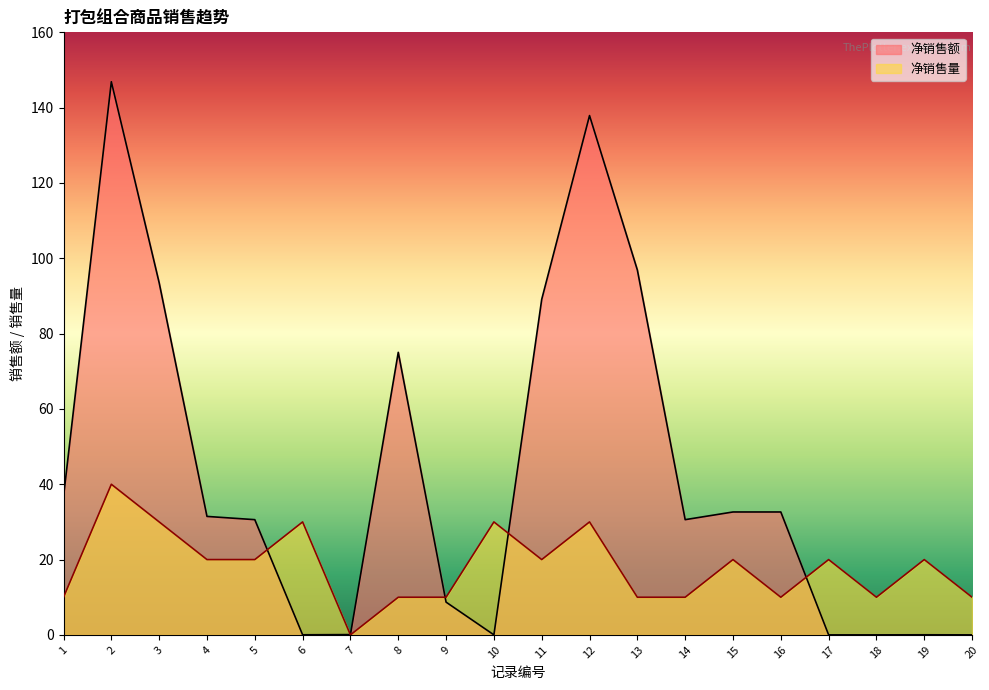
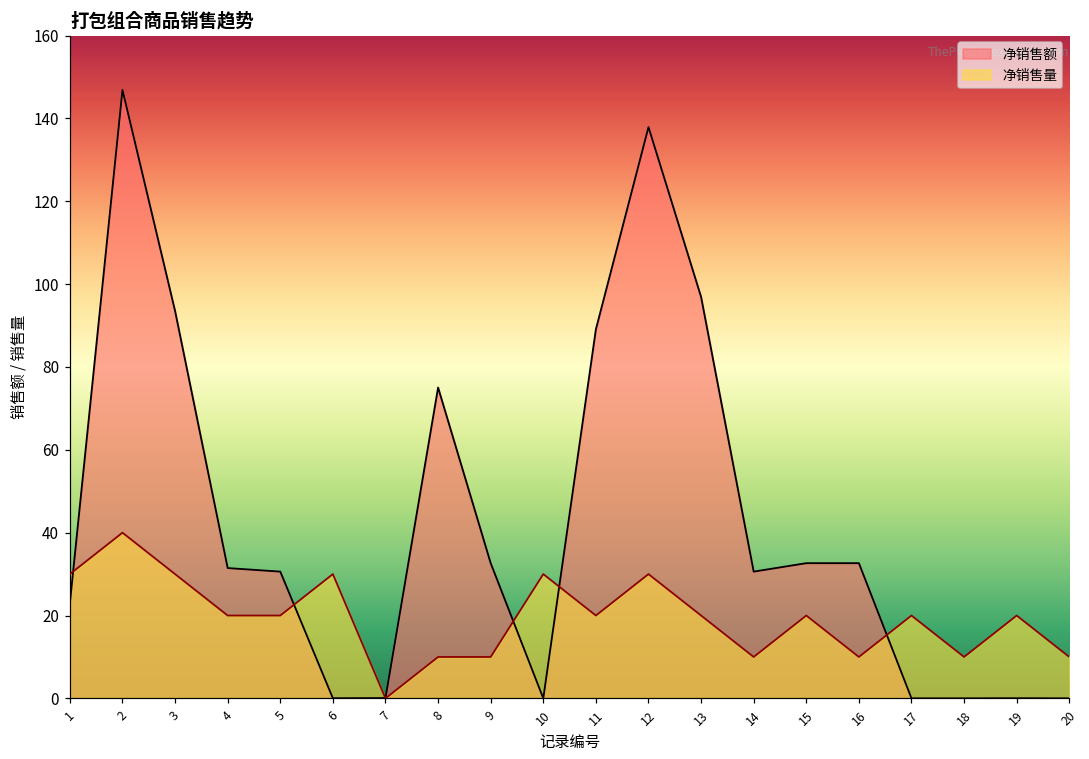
净销售额, 1: 37 -> 23
净销售量, 1: 10 -> 30
净销售额, 9: 9 -> 33
净销售量, 13: 10 -> 20
